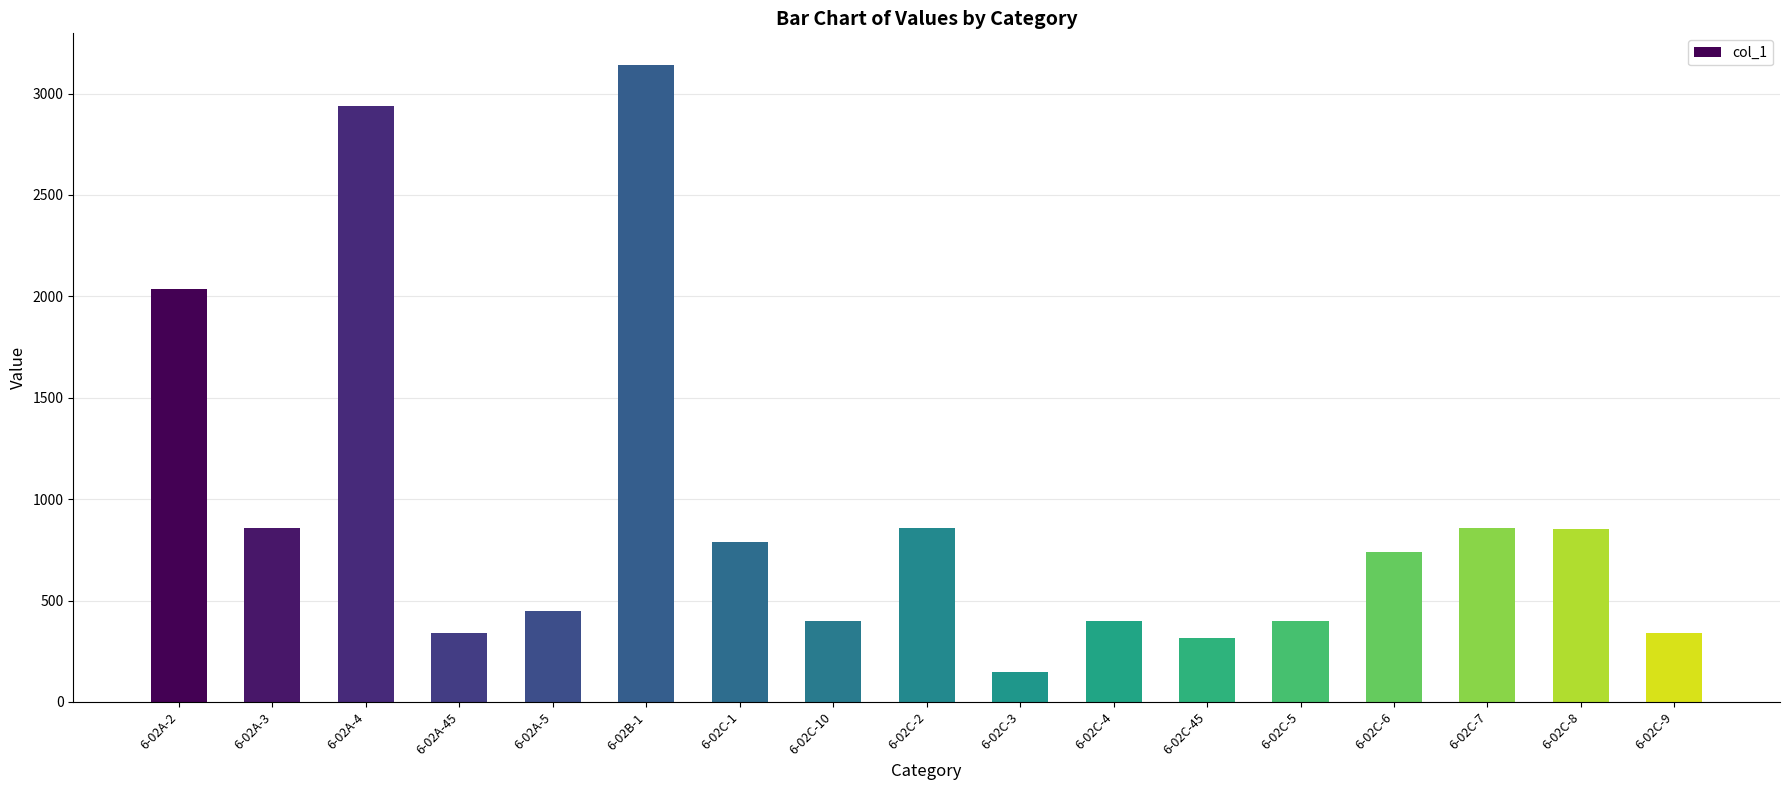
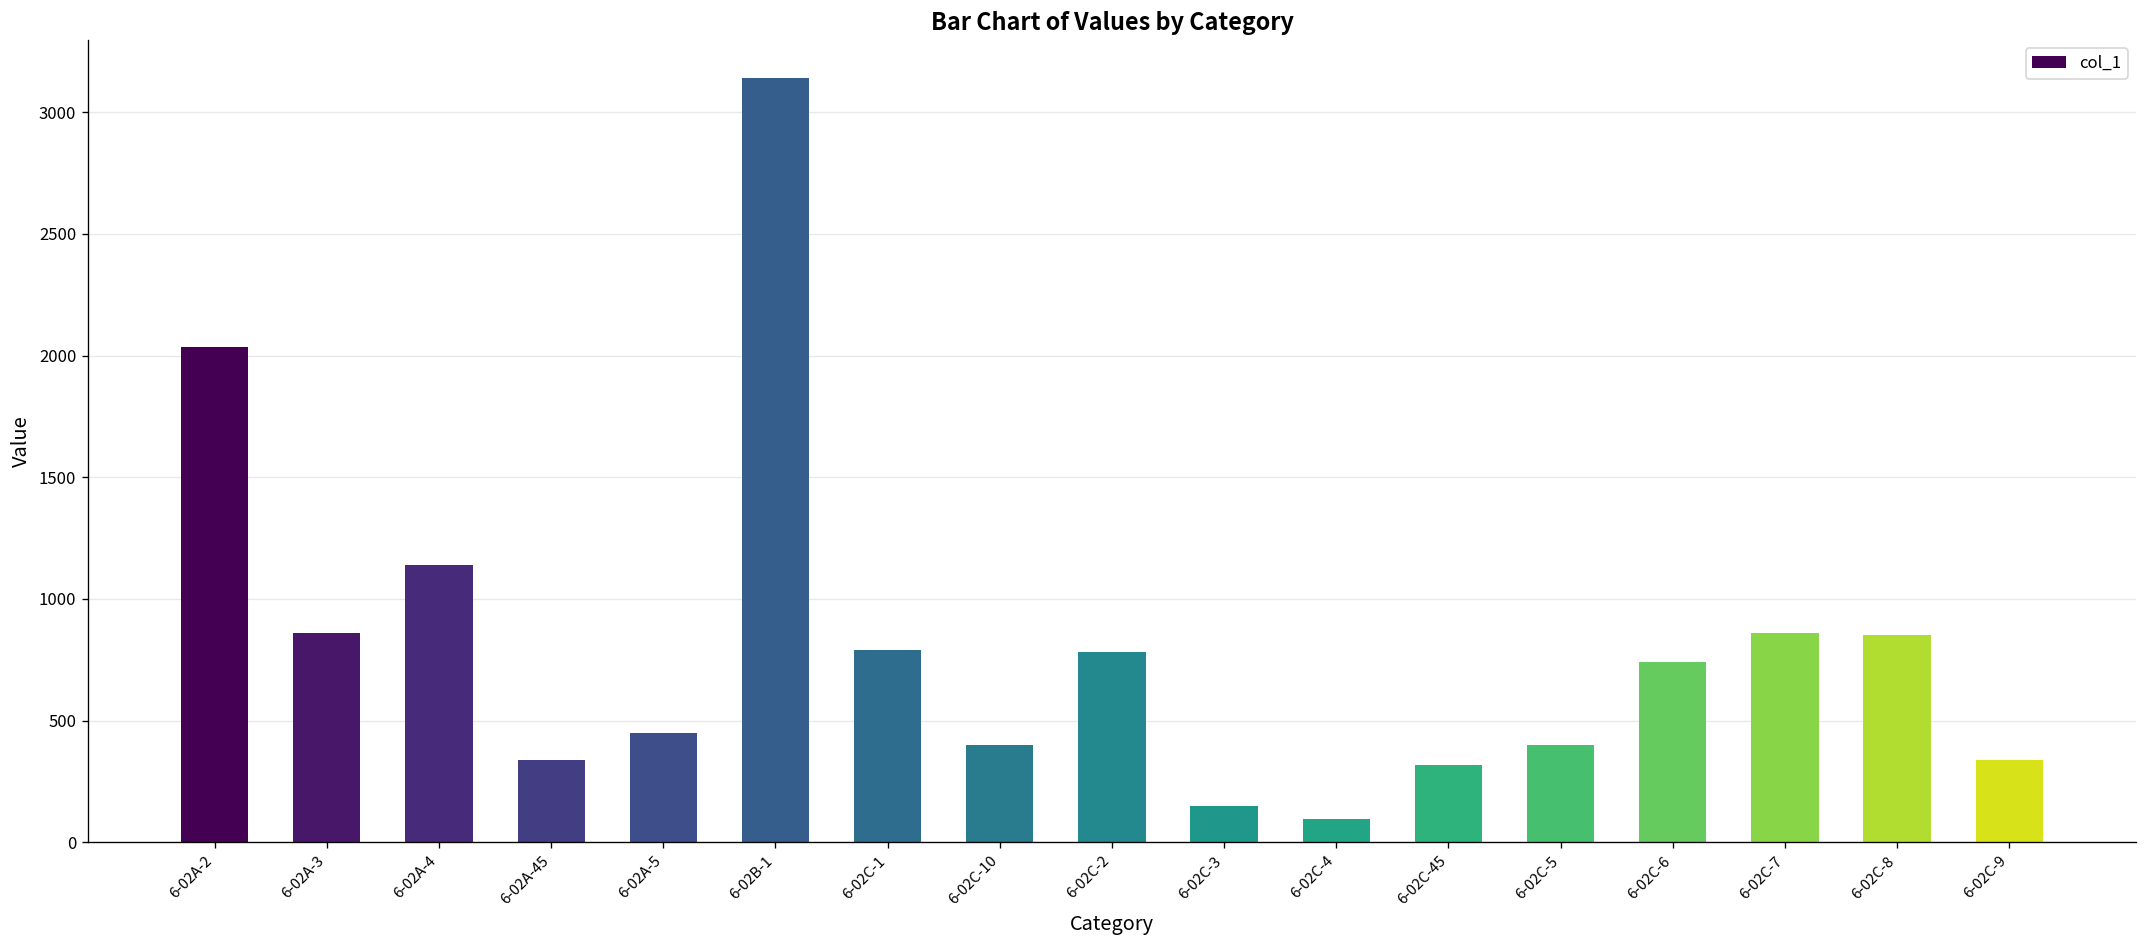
6-02A-4: 2940 -> 1140
6-02C-2: 860 -> 780
6-02C-4: 400 -> 90
